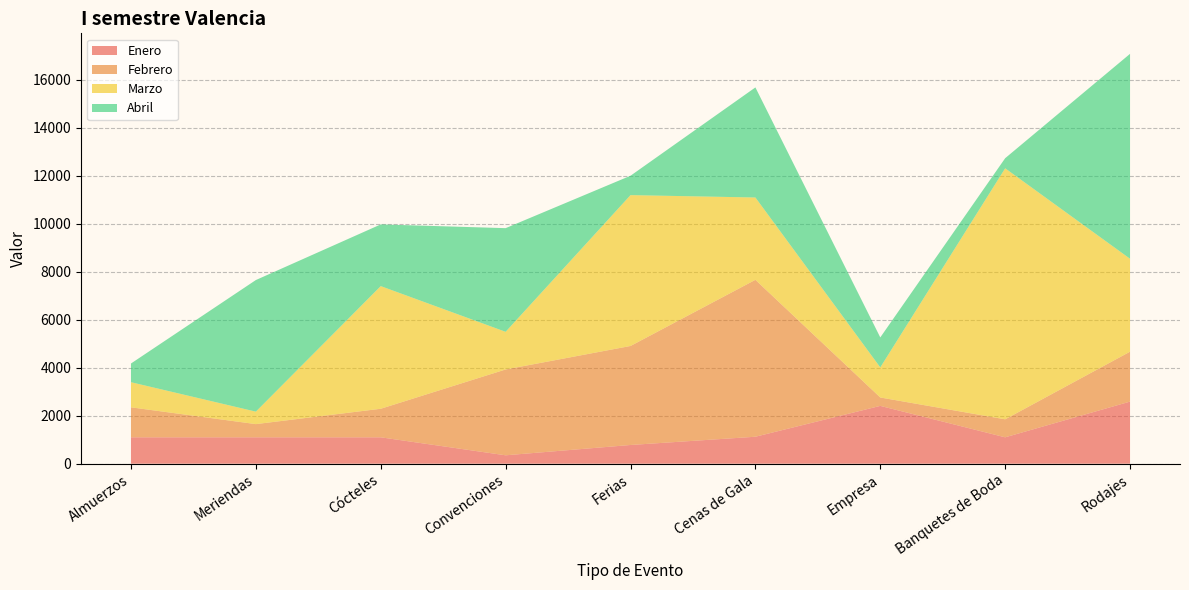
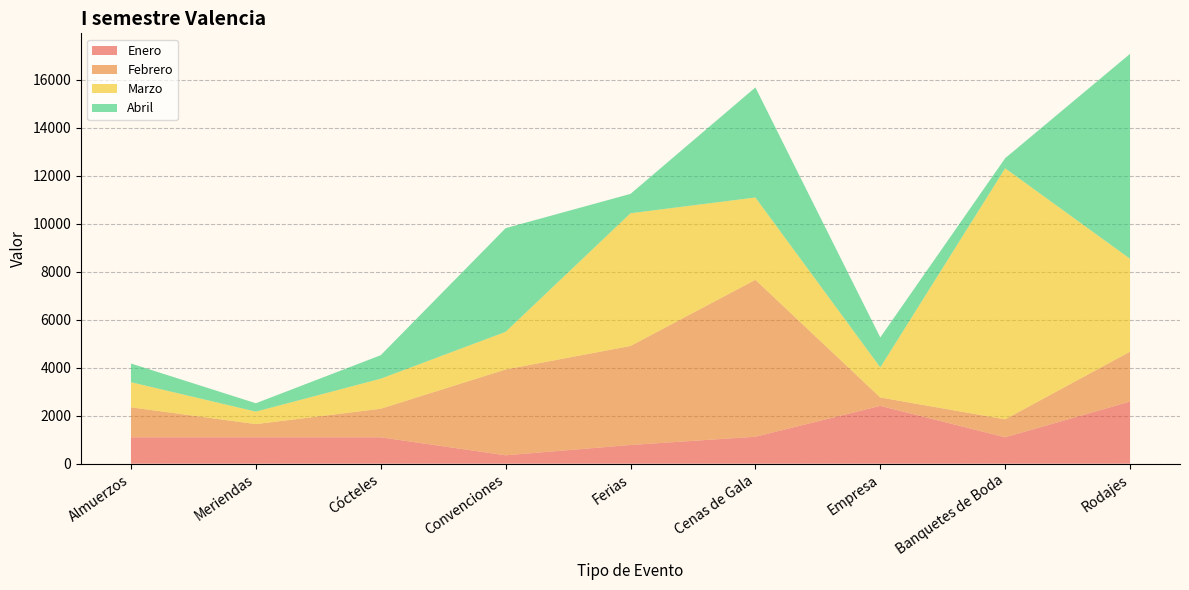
Abril, Meriendas: 5500 -> 400
Marzo, Cócteles: 5100 -> 1300
Abril, Cócteles: 2600 -> 1000
Marzo, Ferias: 6300 -> 5500
